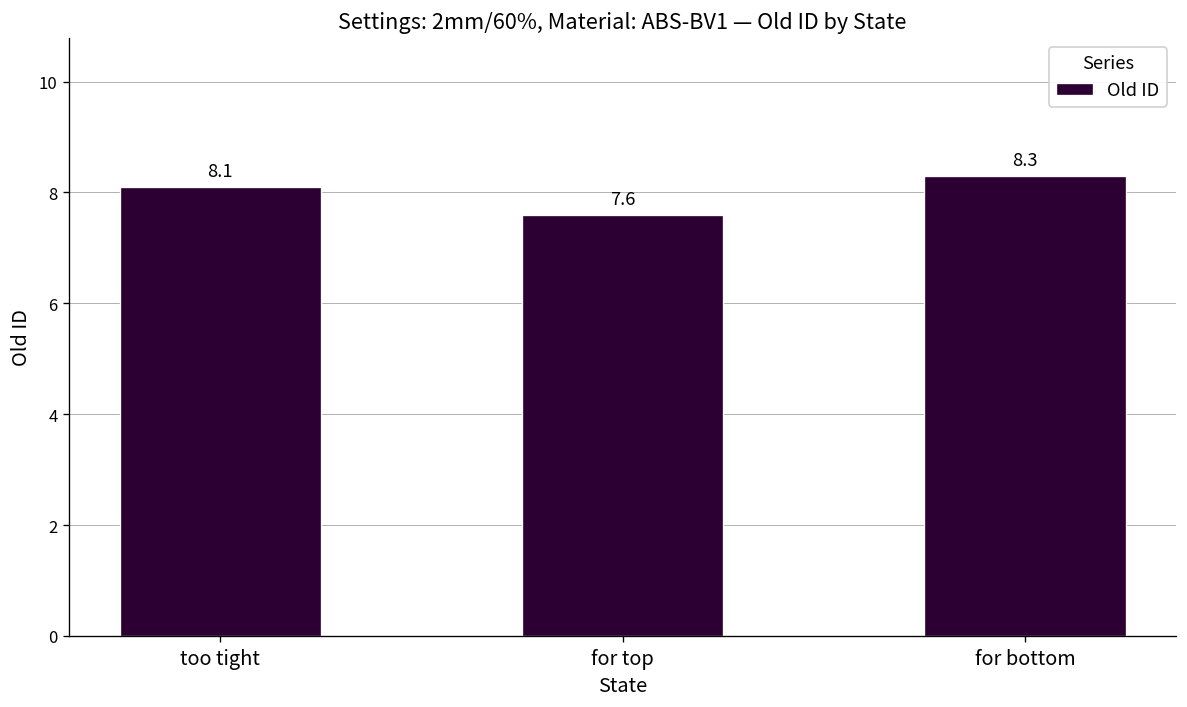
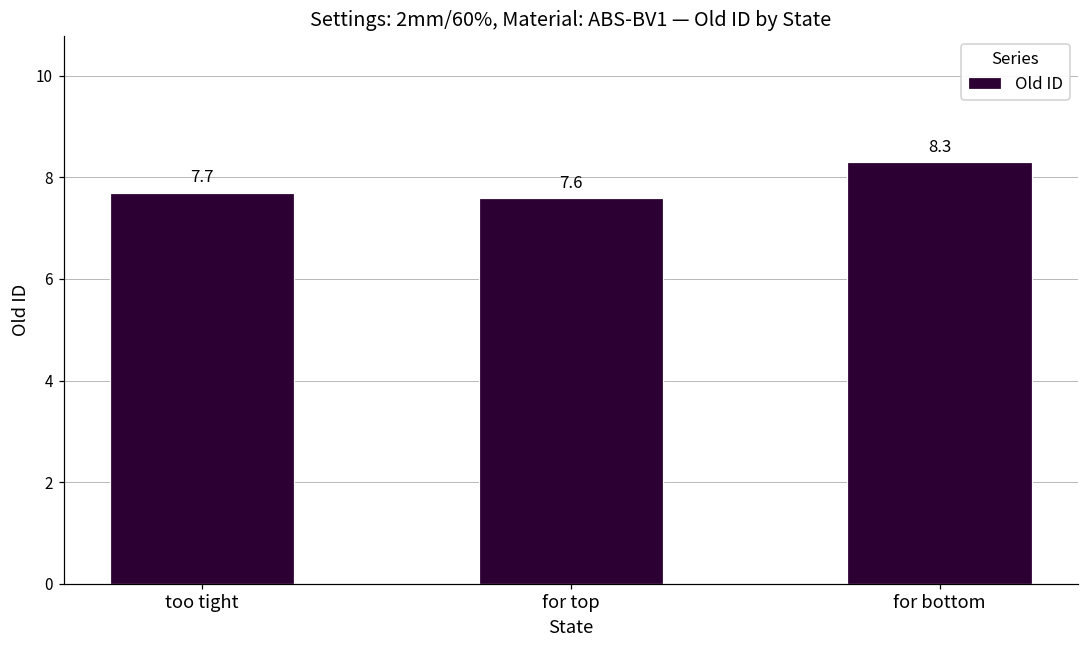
too tight: 8.1 -> 7.7
